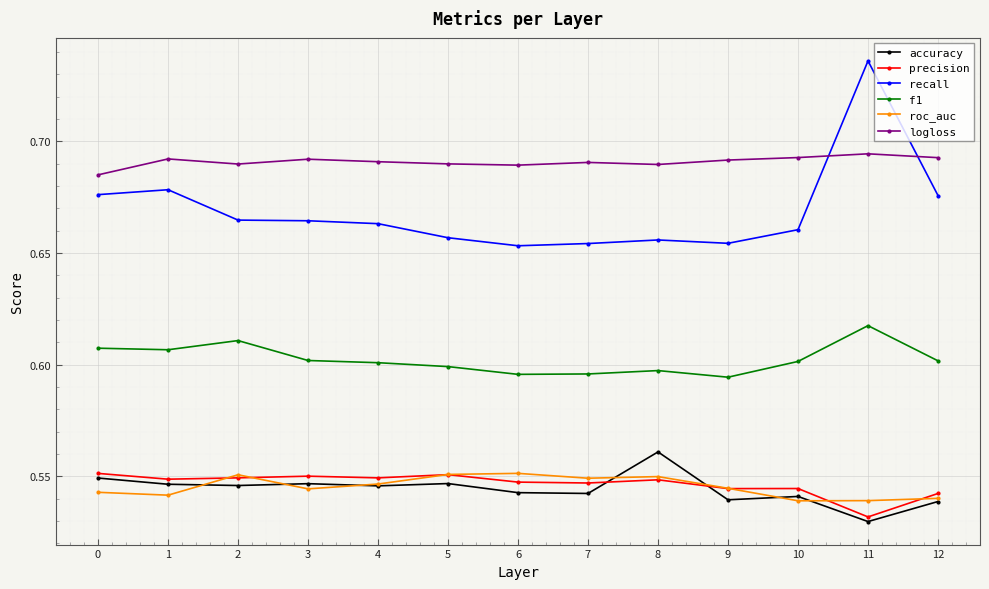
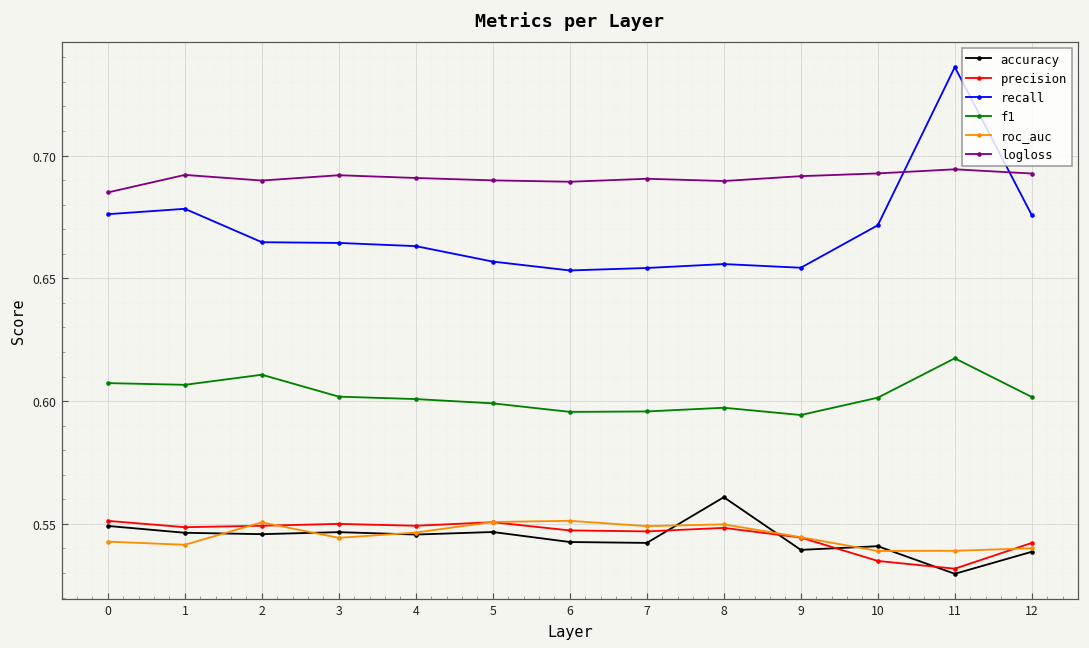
precision, 10: 0.544 -> 0.535
recall, 10: 0.660 -> 0.672
